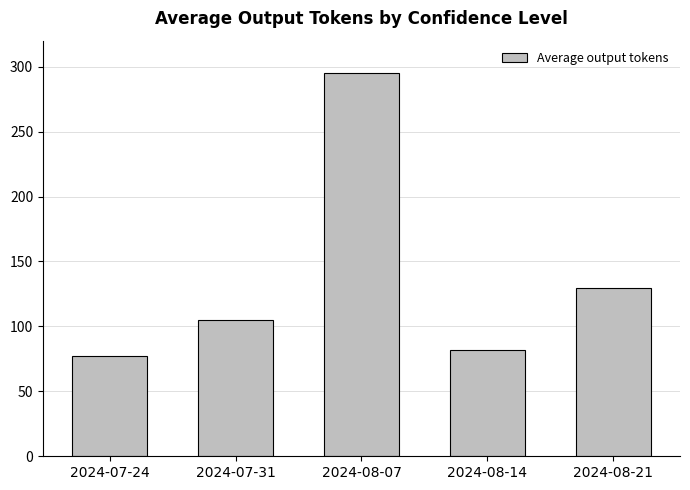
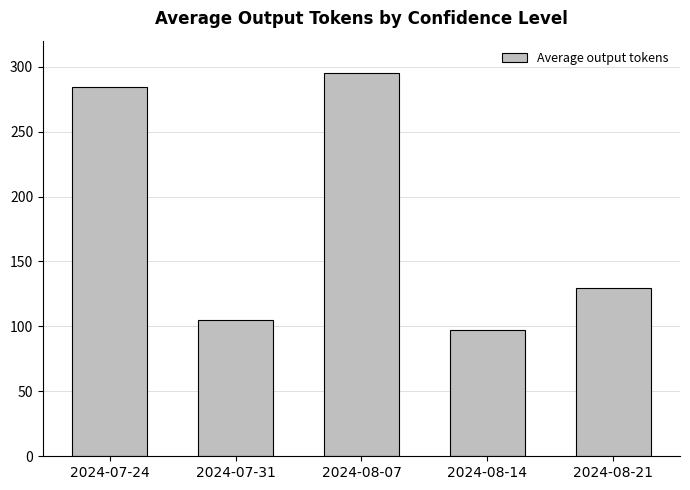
2024-07-24: 77 -> 284
2024-08-14: 82 -> 97
